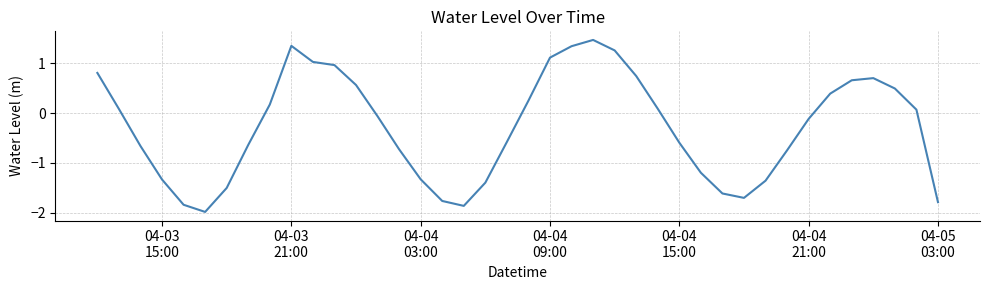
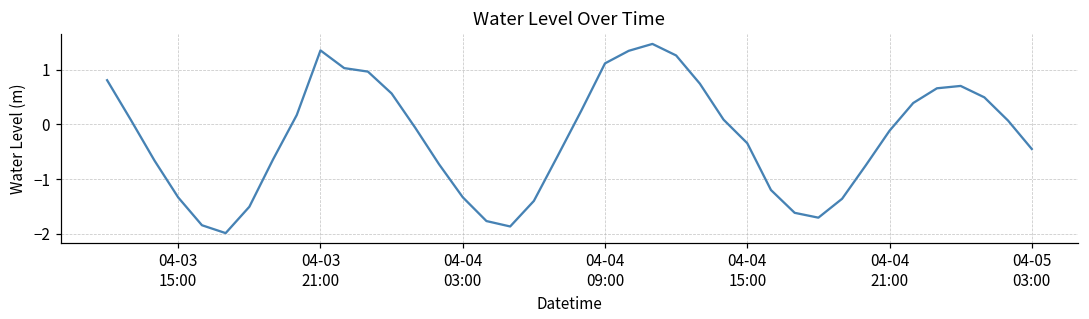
04-04 15:00: -0.6 -> -0.3
04-05 03:00: -1.8 -> -0.4
